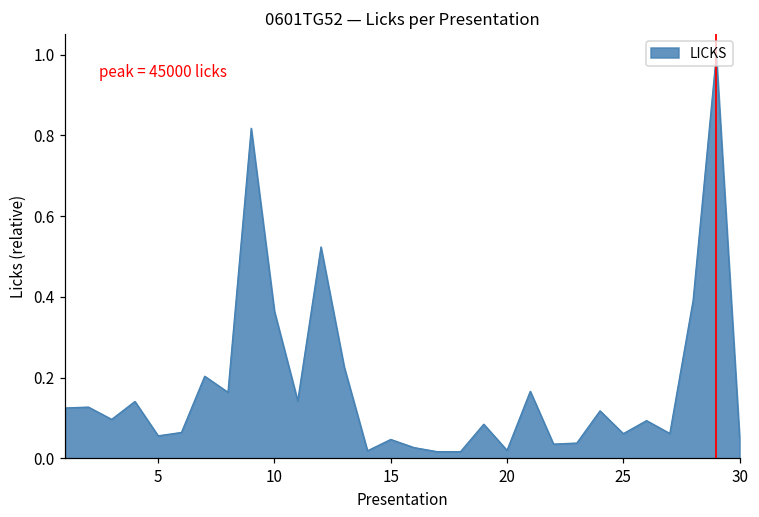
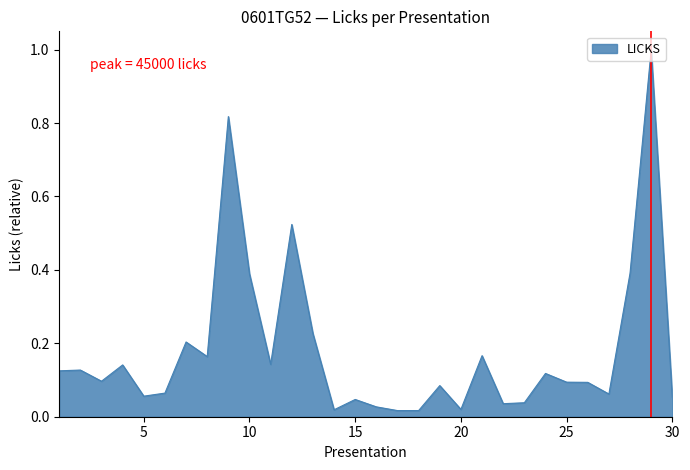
10: 0.36 -> 0.39
25: 0.06 -> 0.09
